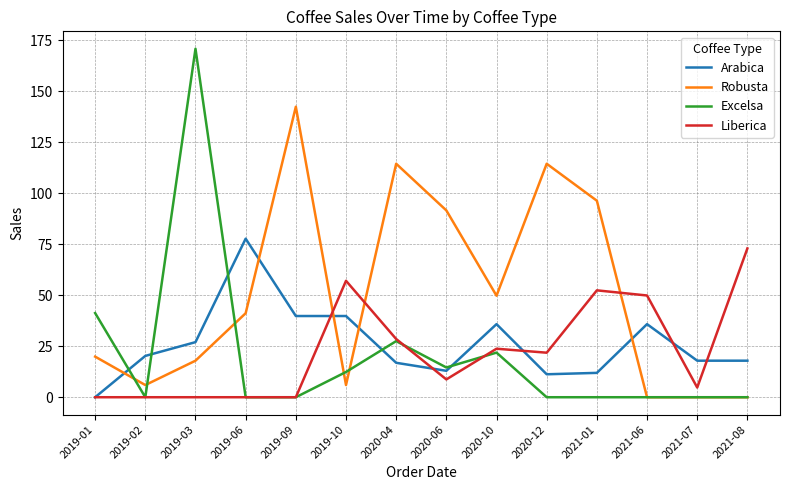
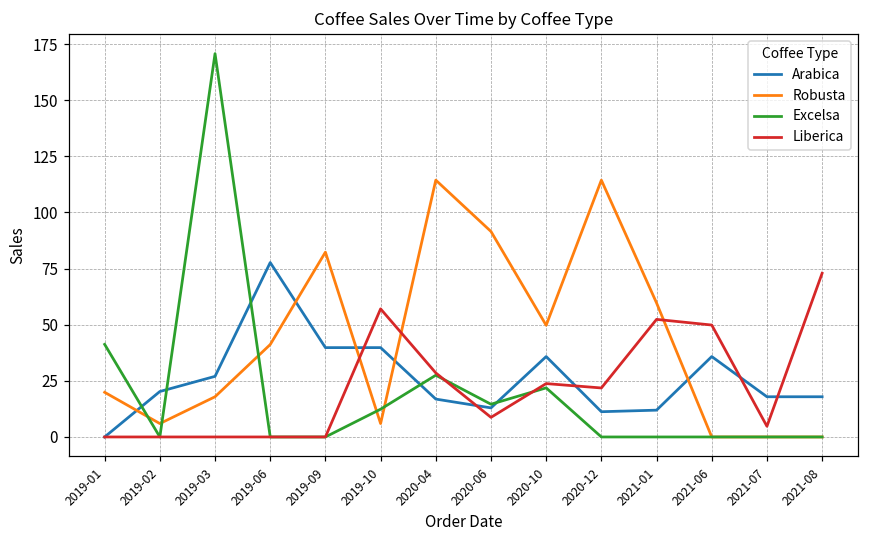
Robusta, 2019-09: 142 -> 82
Robusta, 2021-01: 96 -> 60
